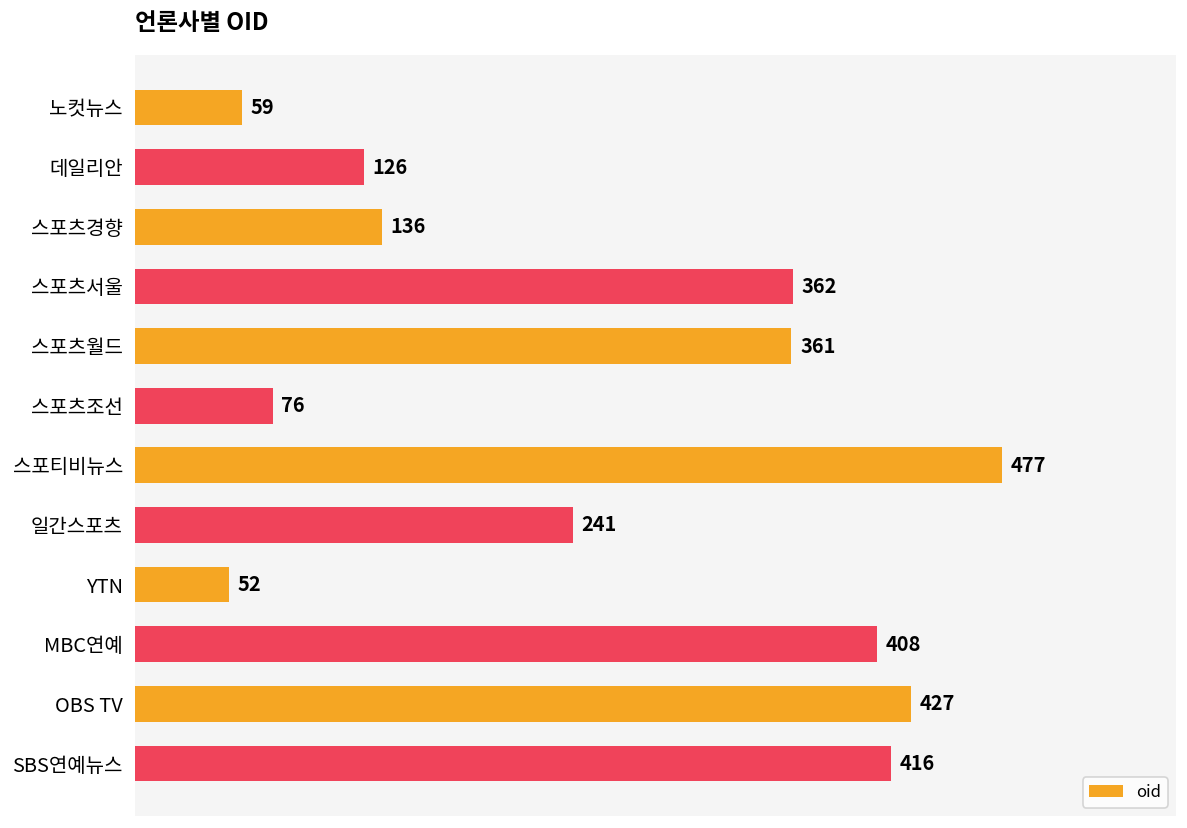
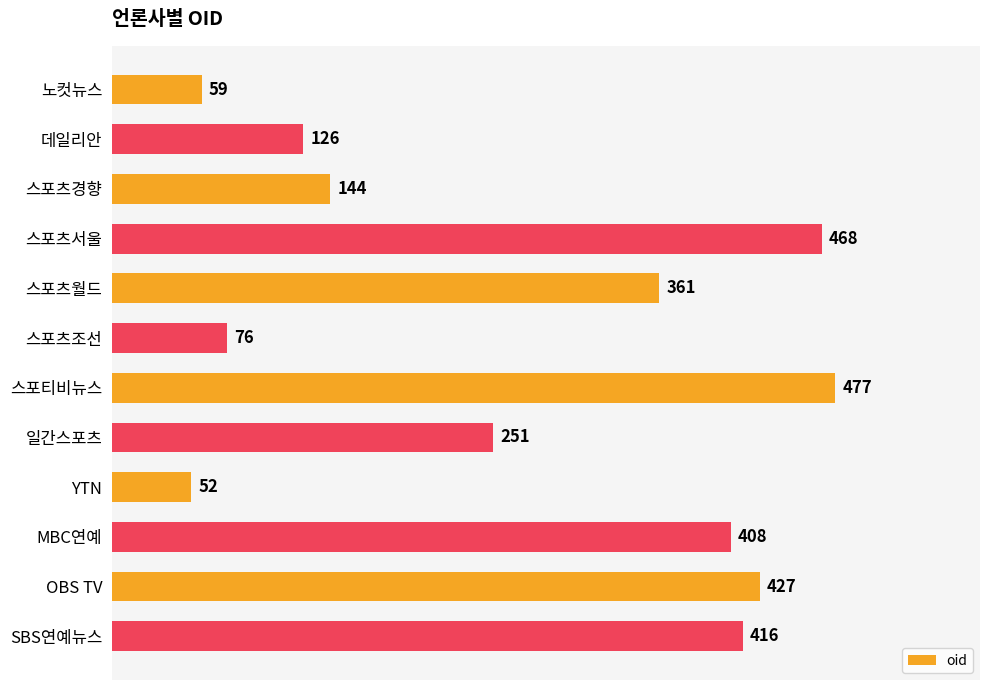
스포츠경향: 136 -> 144
스포츠서울: 362 -> 468
일간스포츠: 241 -> 251
